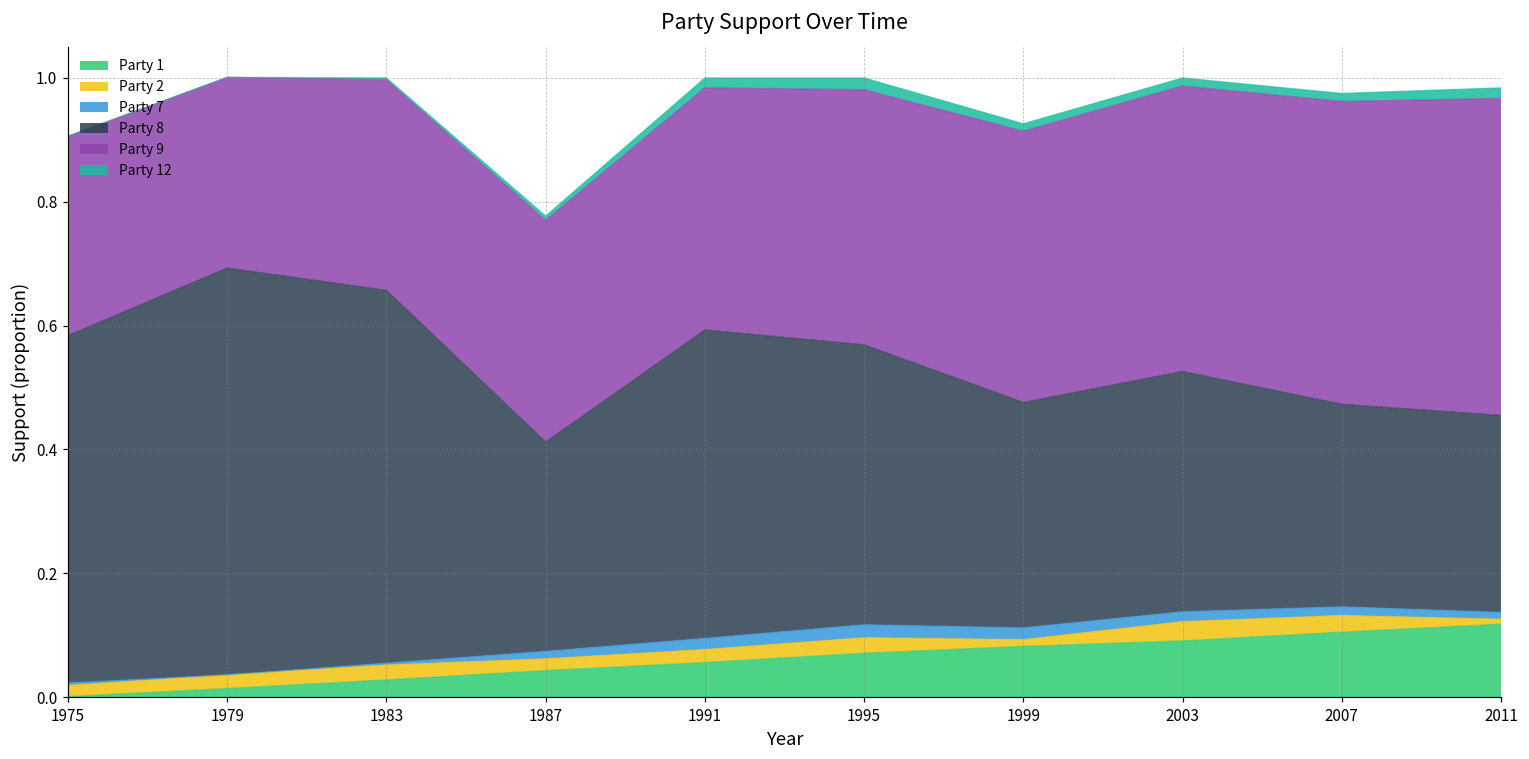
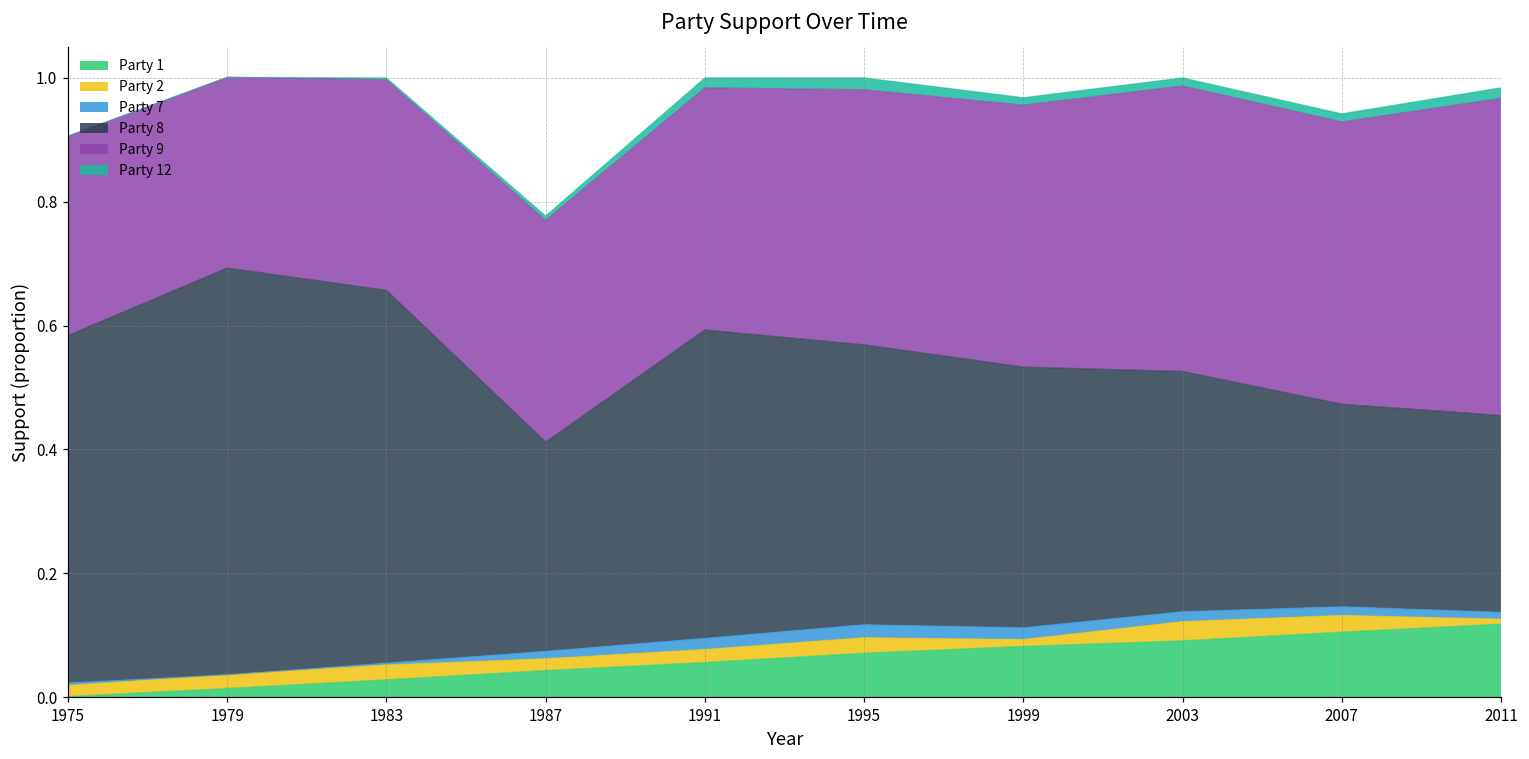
Party 8, 1999: 0.36 -> 0.42
Party 9, 1999: 0.44 -> 0.42
Party 9, 2007: 0.49 -> 0.46
